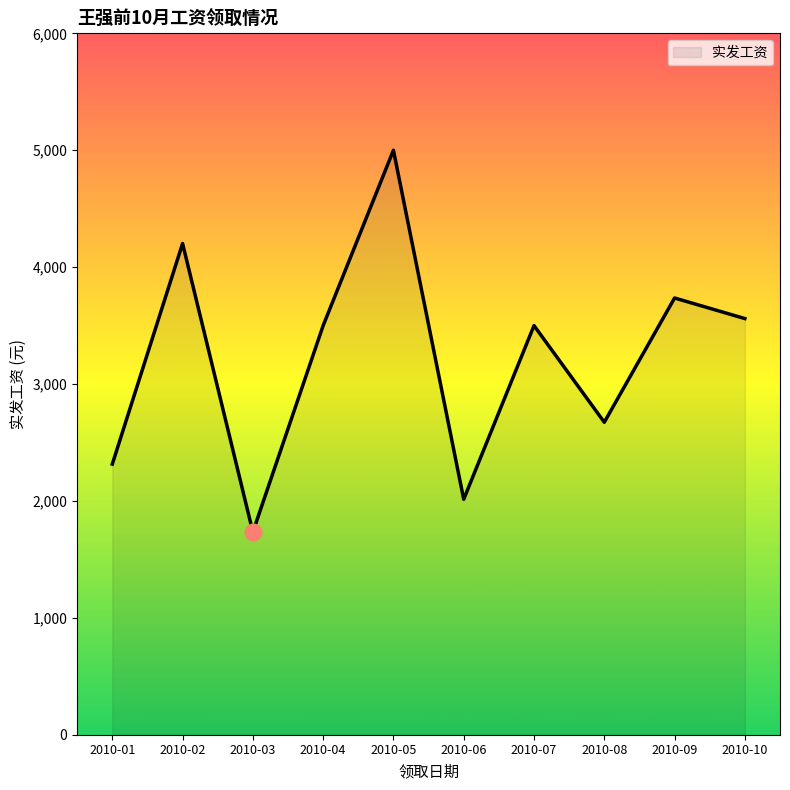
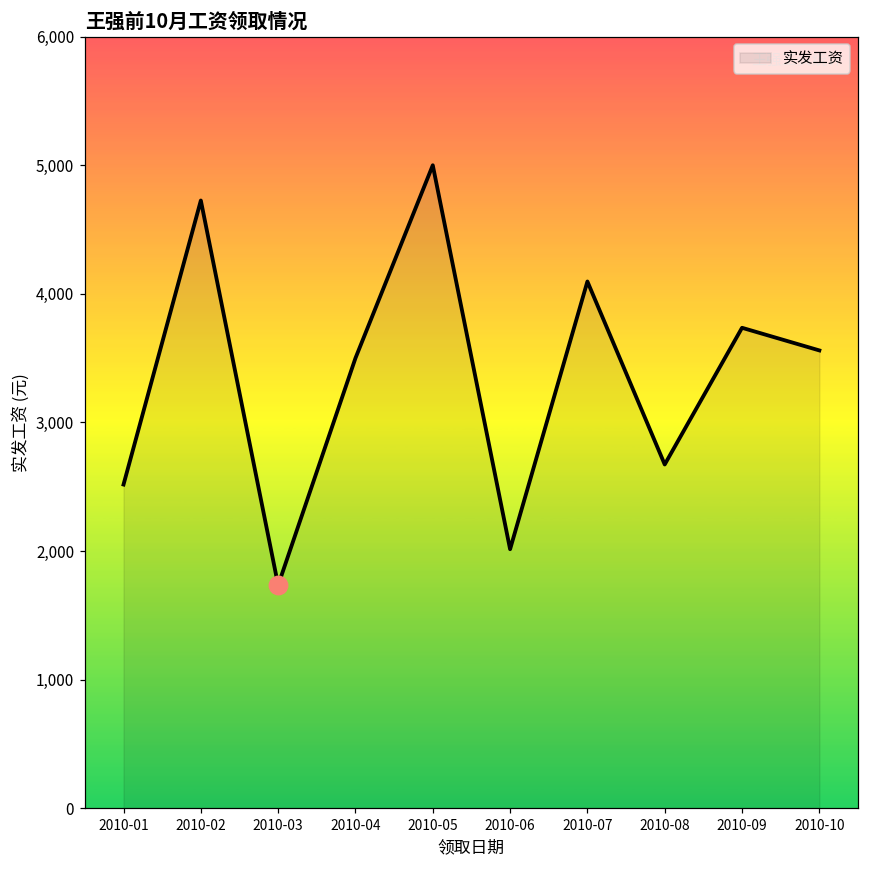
实发工资, 2010-01: 2,320 -> 2,520
实发工资, 2010-02: 4,200 -> 4,730
实发工资, 2010-07: 3,500 -> 4,100
